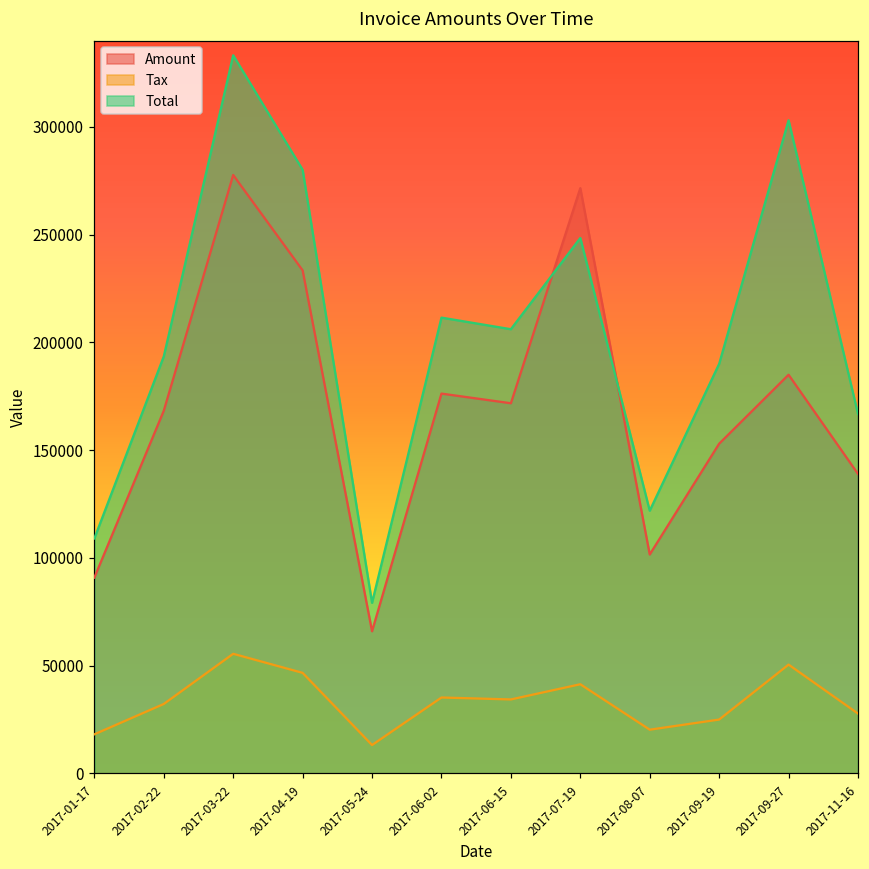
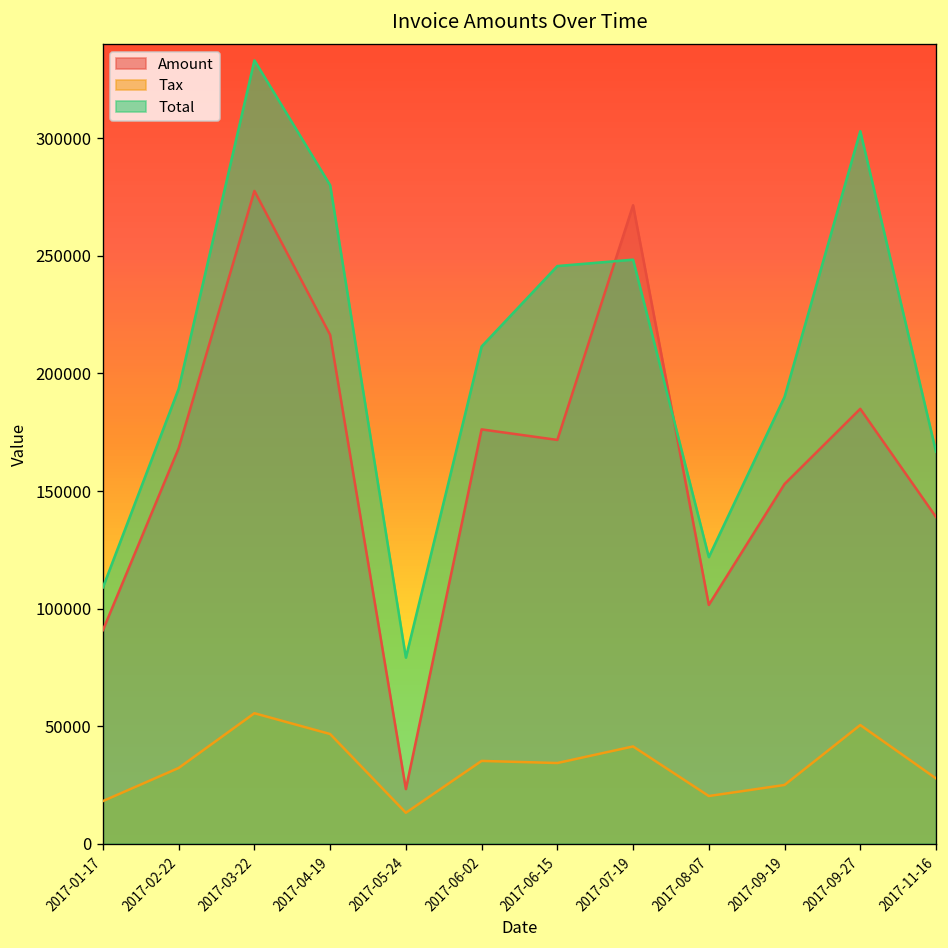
Amount, 2017-04-19: 233000 -> 216000
Amount, 2017-05-24: 66000 -> 23000
Total, 2017-06-15: 206000 -> 246000
